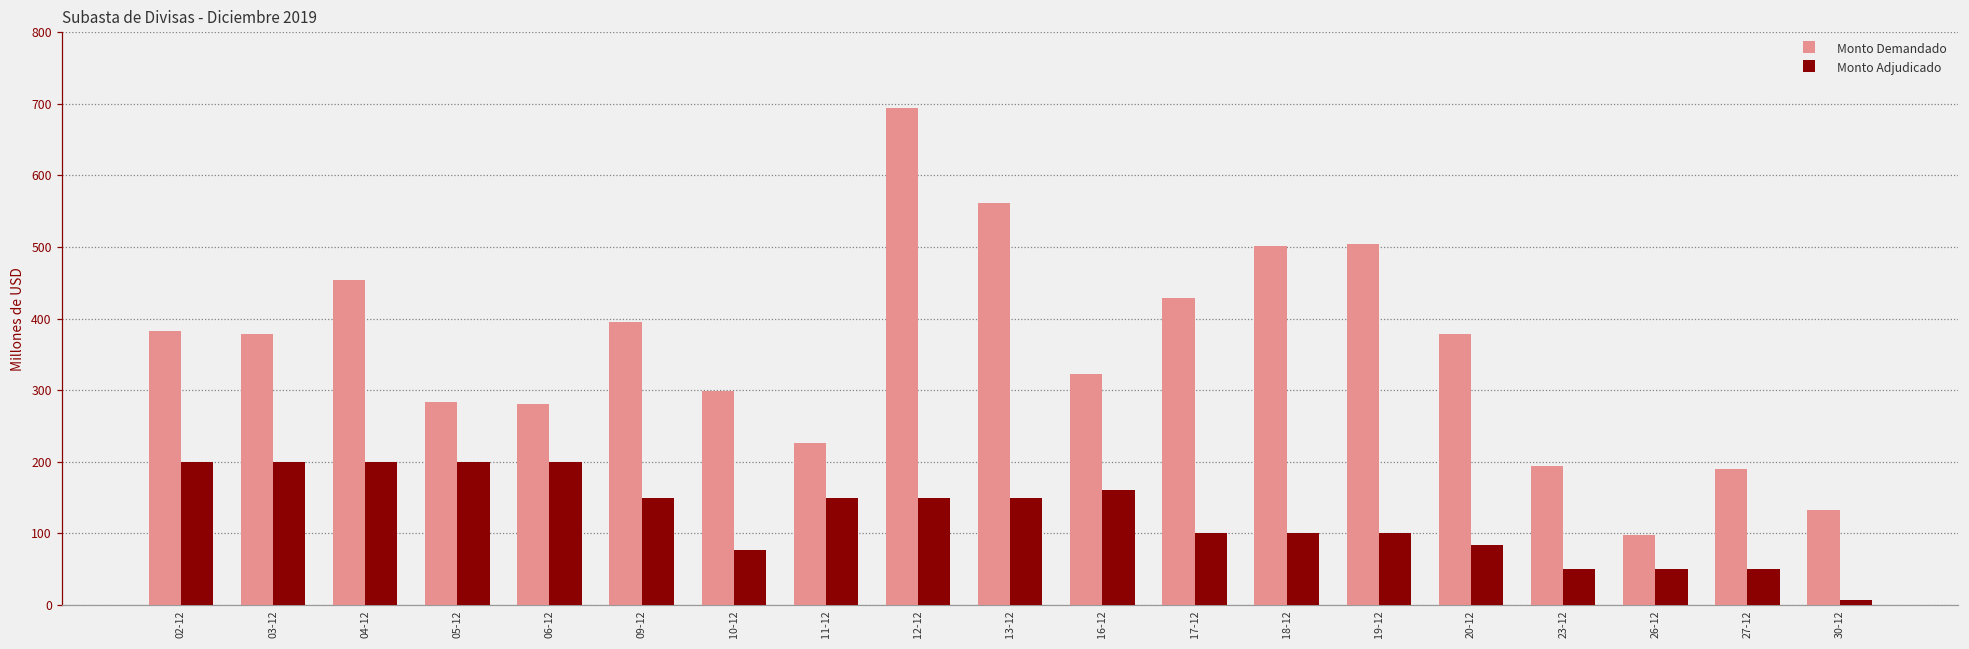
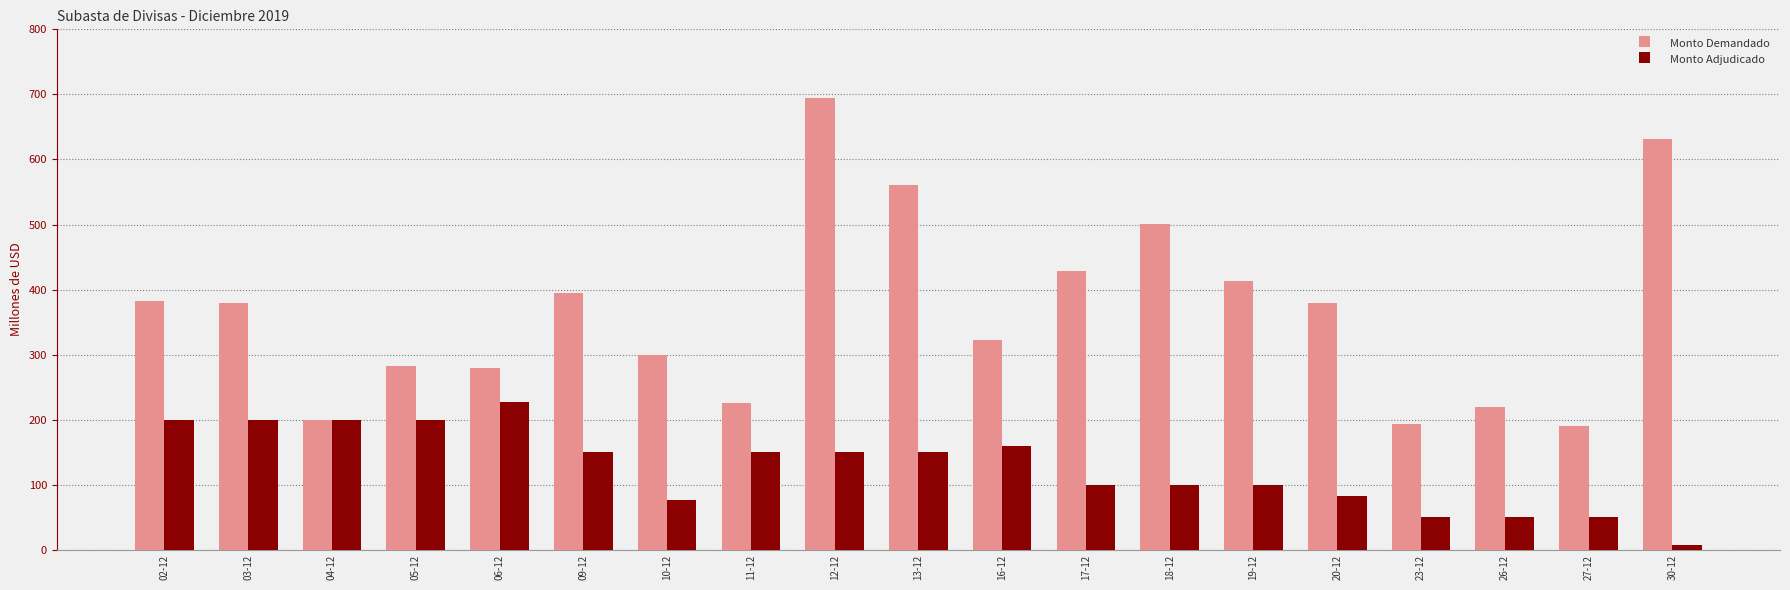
Monto Demandado, 04-12: 450 -> 200
Monto Adjudicado, 06-12: 200 -> 230
Monto Demandado, 19-12: 500 -> 410
Monto Demandado, 26-12: 100 -> 220
Monto Demandado, 30-12: 130 -> 630
